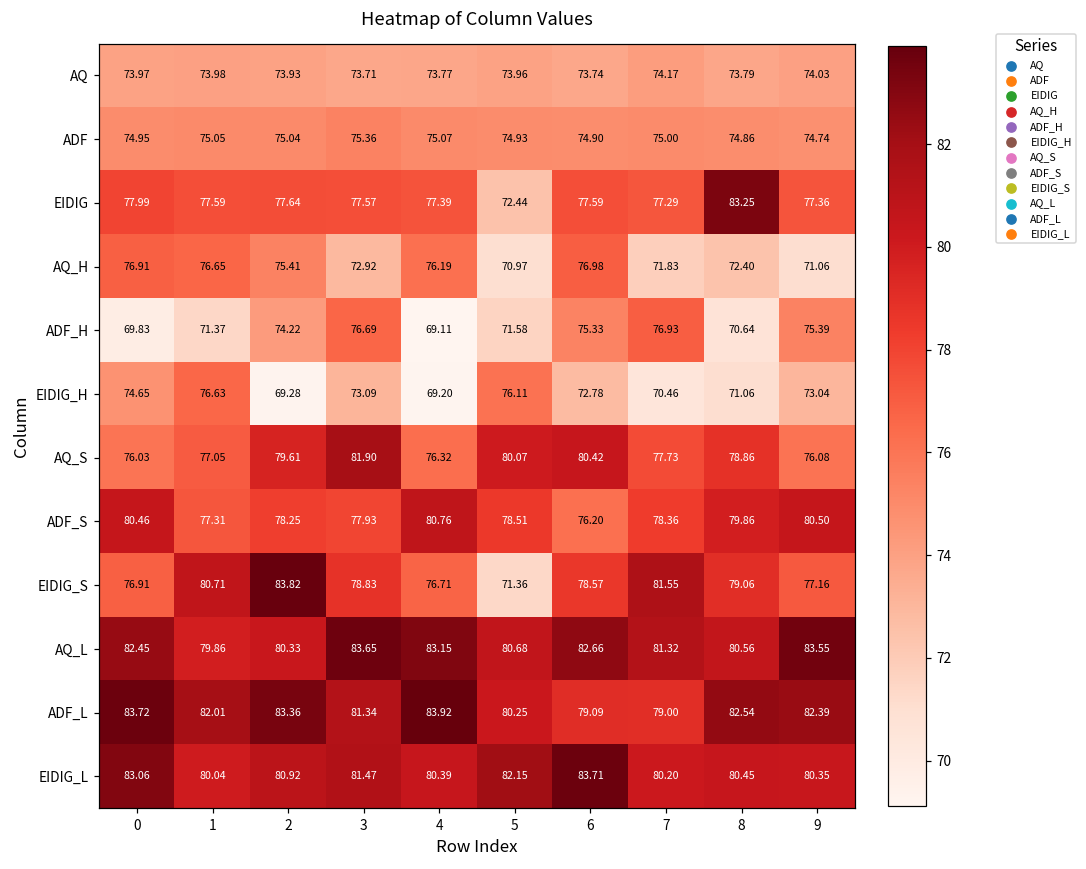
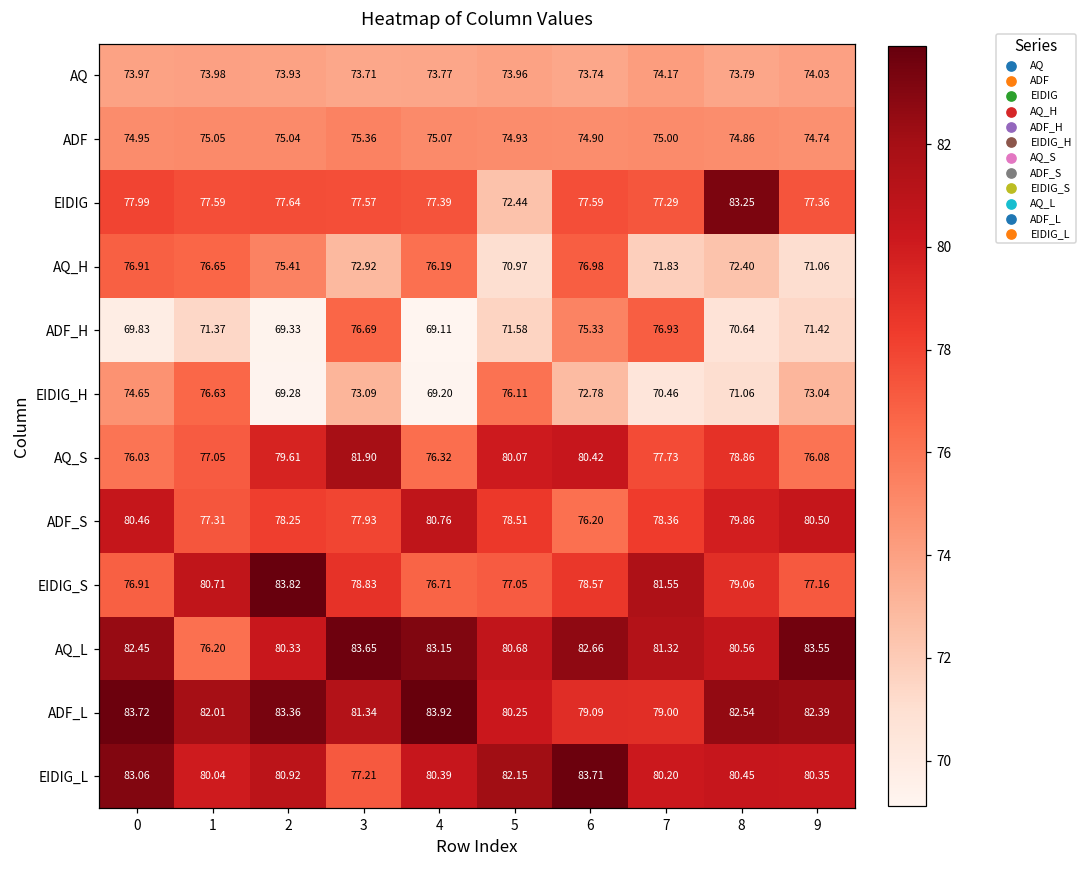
ADF_H, 2: 74.22 -> 69.33
ADF_H, 9: 75.39 -> 71.42
EIDIG_S, 5: 71.36 -> 77.05
AQ_L, 1: 79.86 -> 76.20
EIDIG_L, 3: 81.47 -> 77.21
